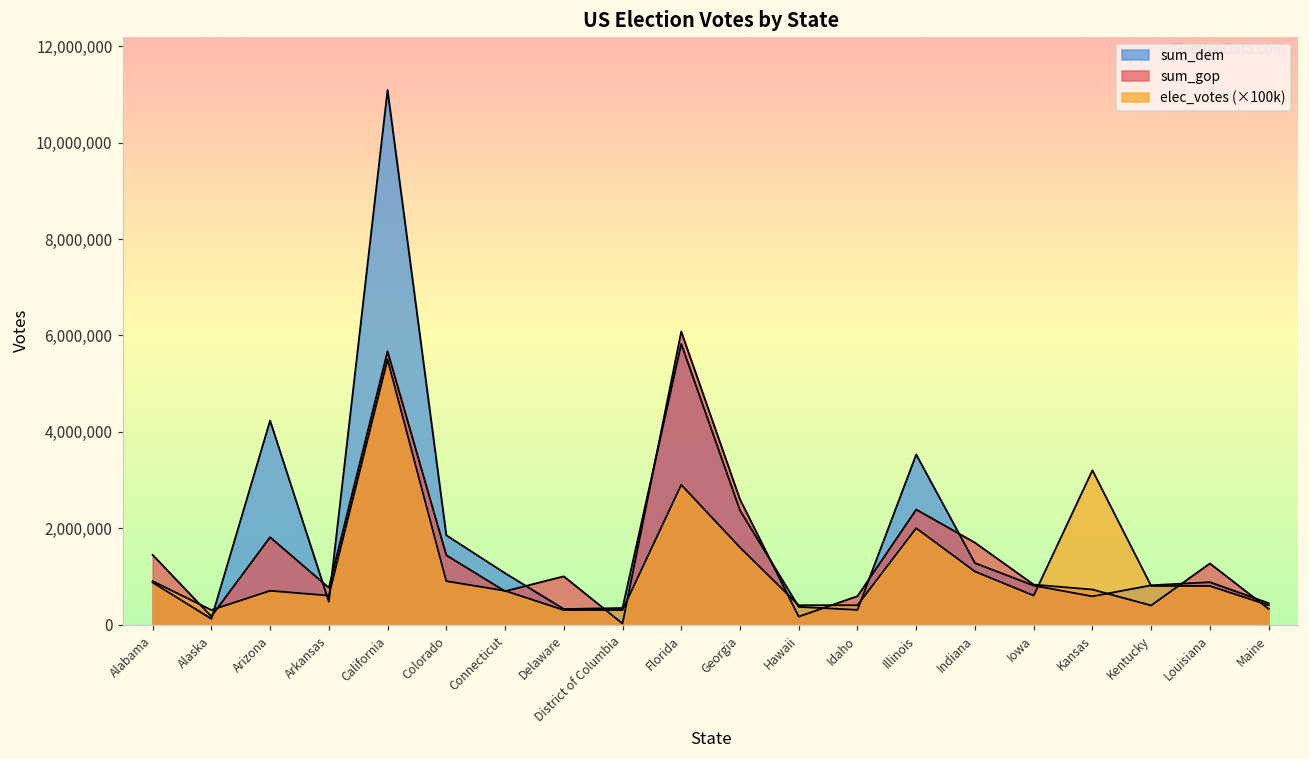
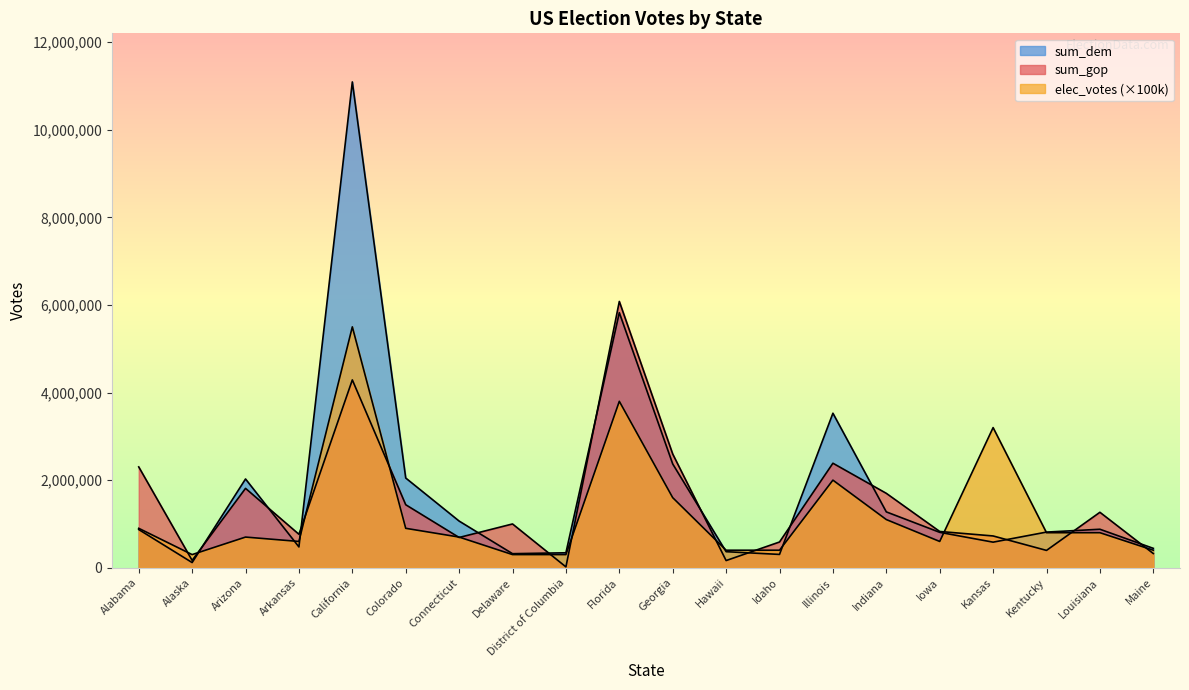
sum_gop, Alabama: 1,400,000 -> 2,300,000
sum_dem, Arizona: 4,200,000 -> 2,000,000
sum_gop, California: 5,700,000 -> 4,300,000
sum_dem, Colorado: 1,900,000 -> 2,000,000
elec_votes (×100k), Florida: 2,900,000 -> 3,800,000
